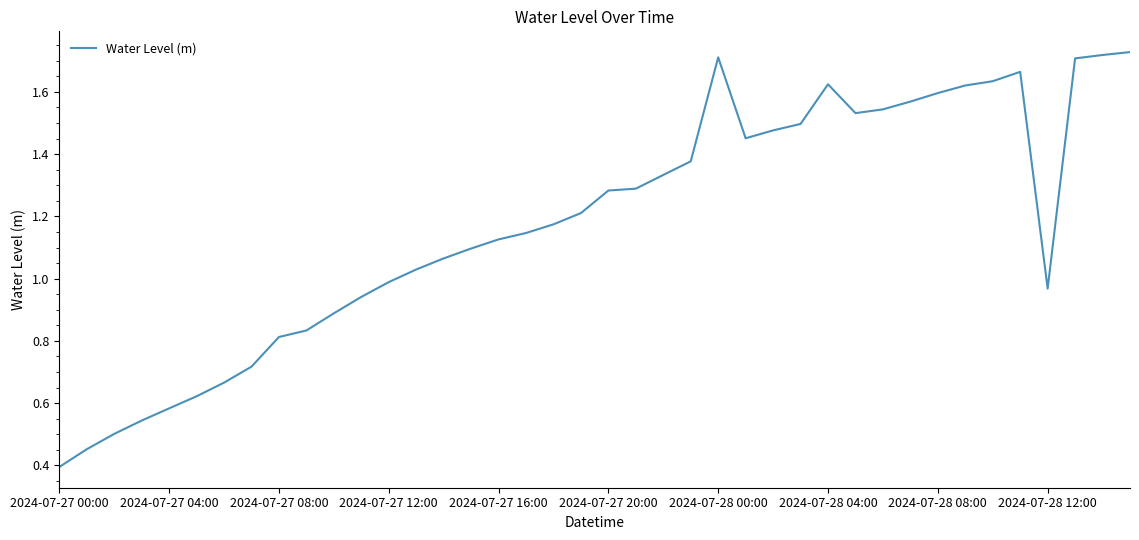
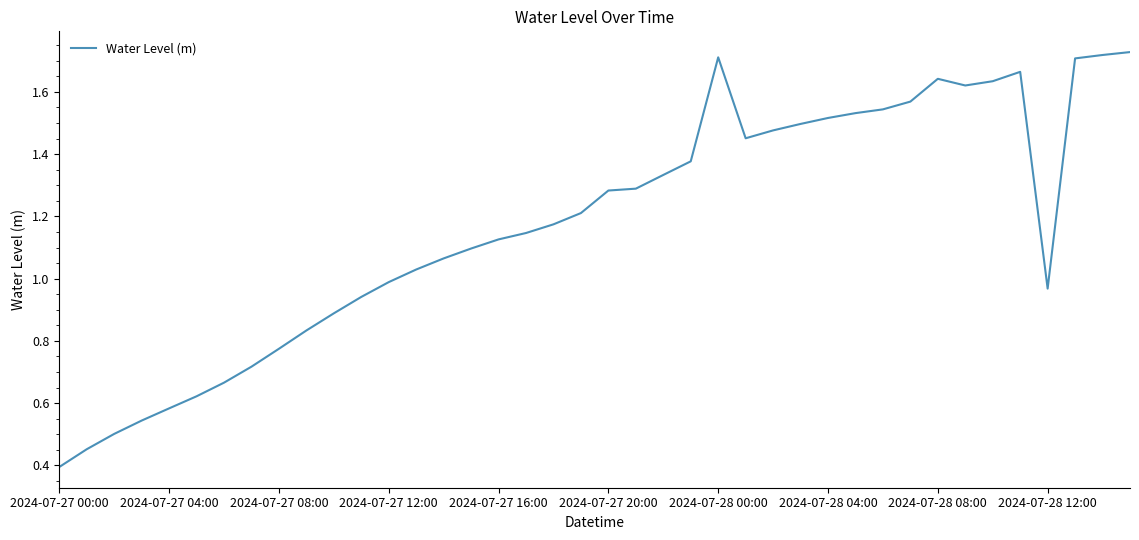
2024-07-27 08:00: 0.81 -> 0.77
2024-07-28 04:00: 1.62 -> 1.52
2024-07-28 08:00: 1.60 -> 1.64
